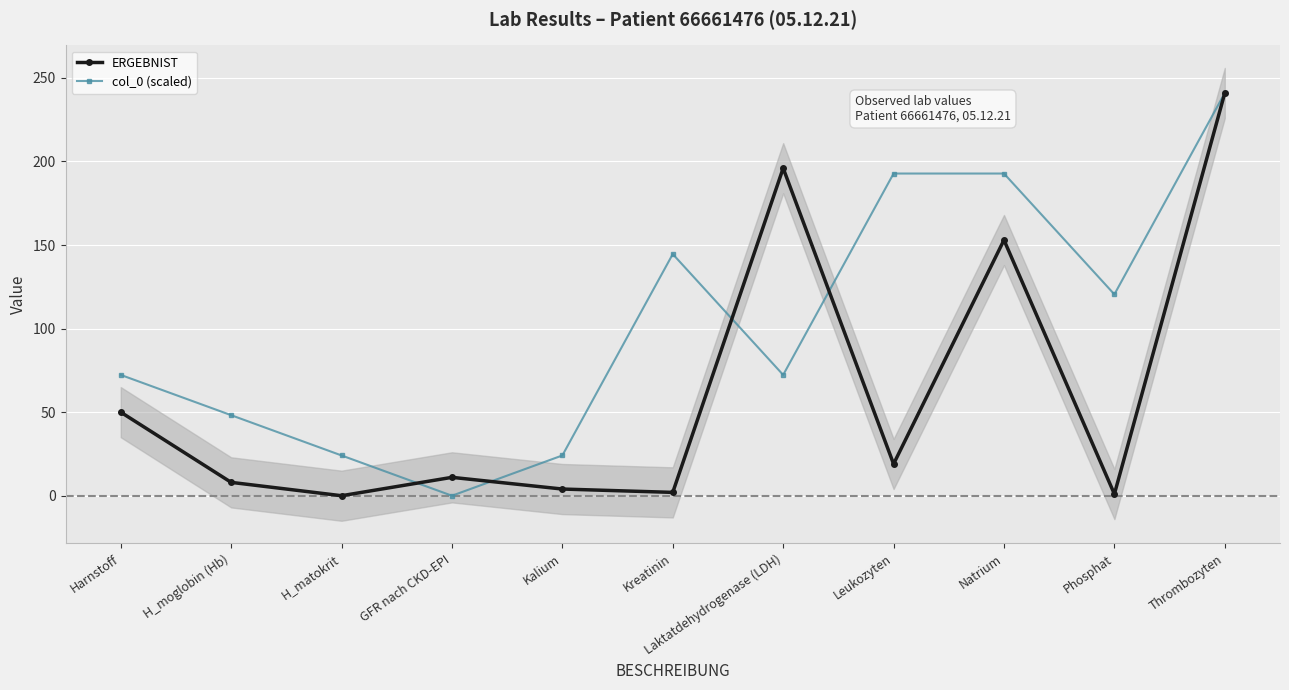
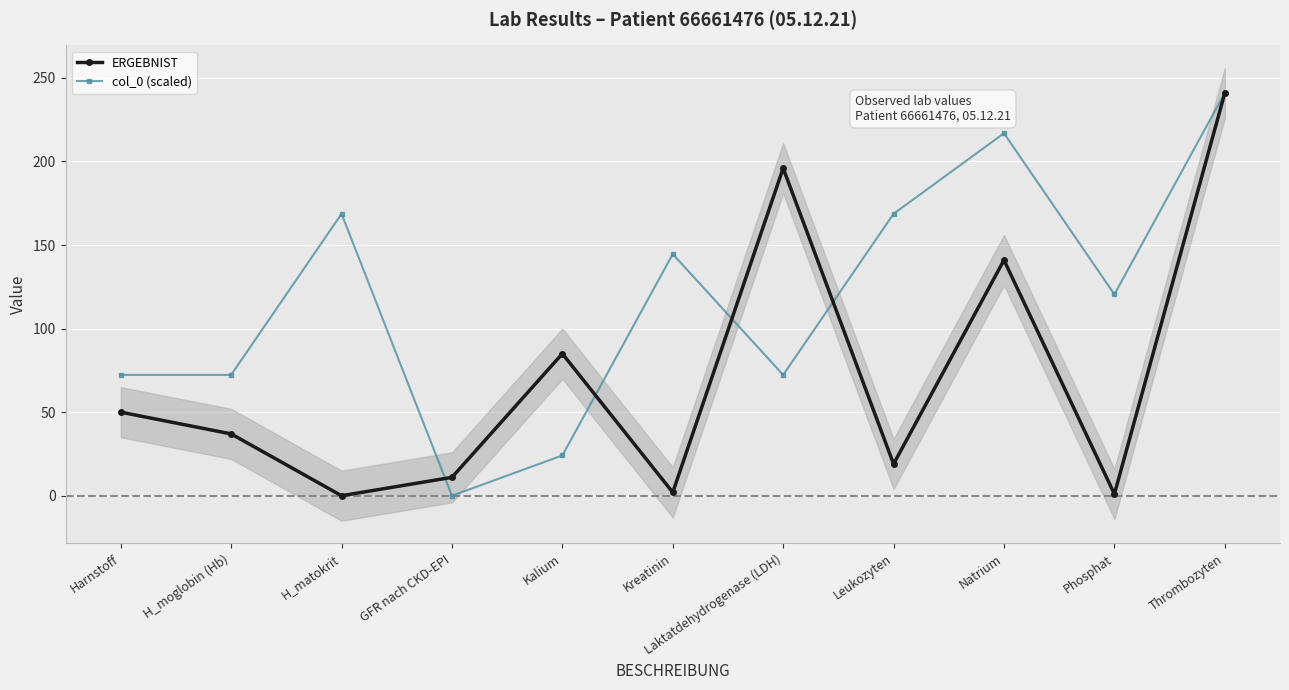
ERGEBNIST, H_moglobin (Hb): 8 -> 37
col_0 (scaled), H_moglobin (Hb): 48 -> 72
col_0 (scaled), H_matokrit: 24 -> 169
ERGEBNIST, Kalium: 4 -> 85
col_0 (scaled), Leukozyten: 193 -> 169
ERGEBNIST, Natrium: 153 -> 141
col_0 (scaled), Natrium: 193 -> 217
